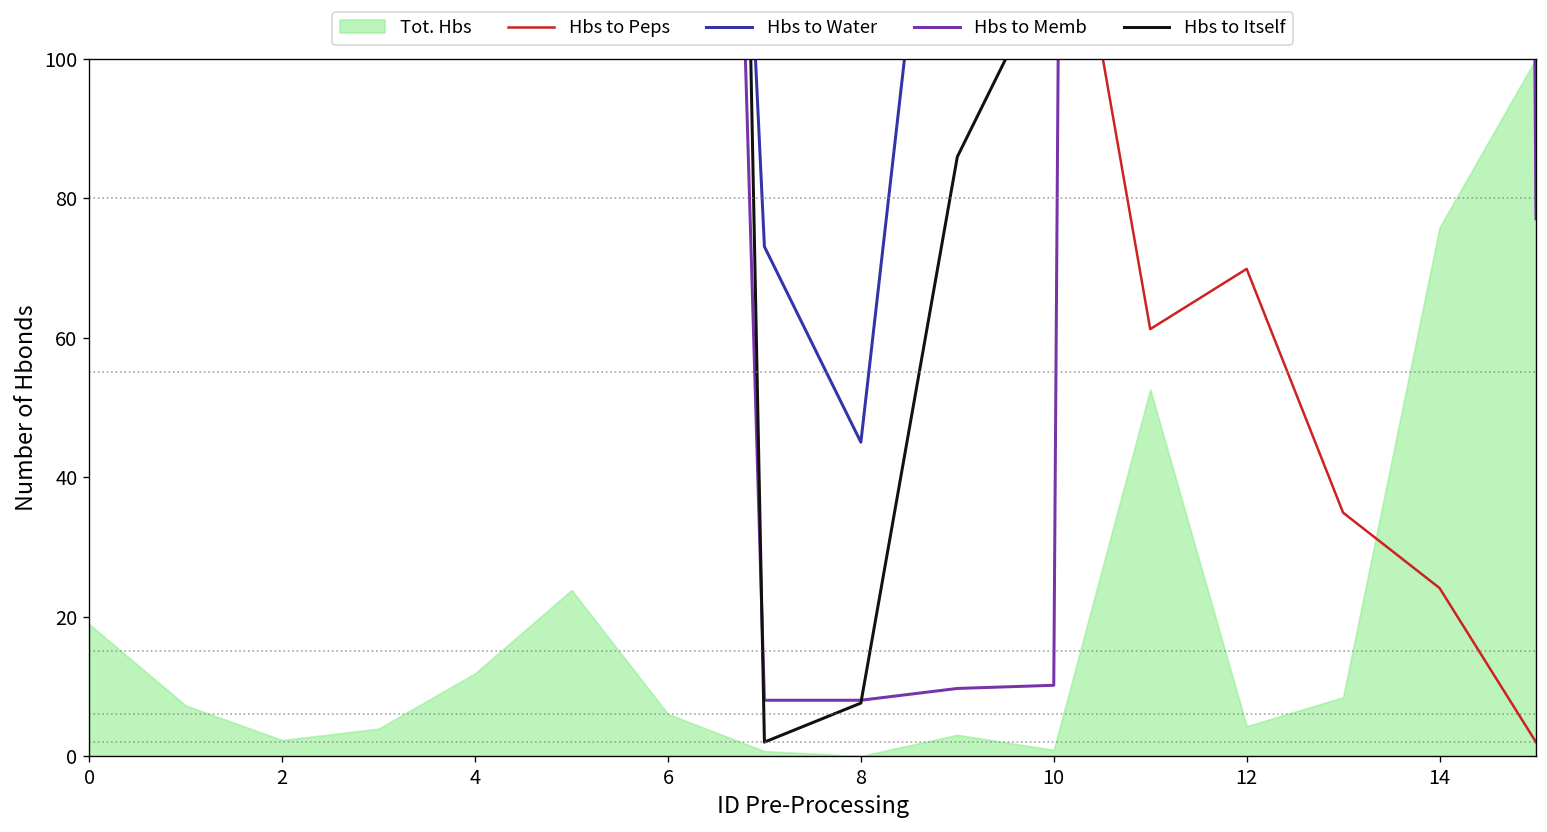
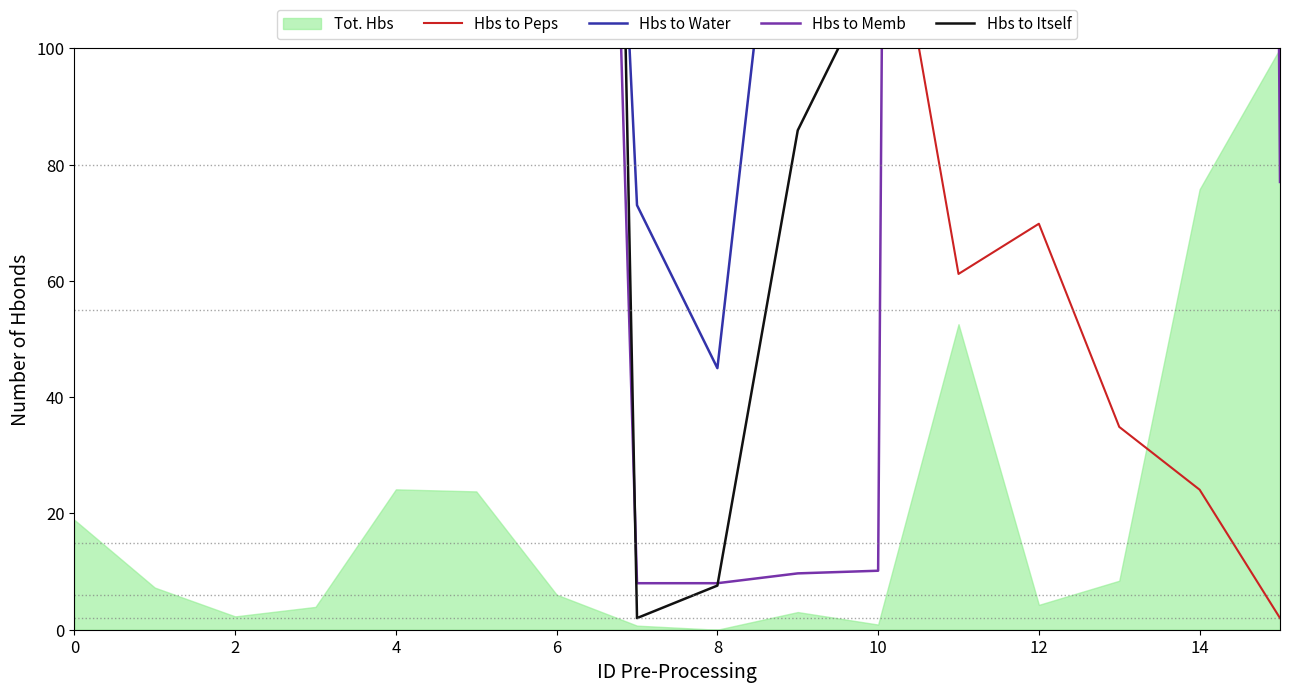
Tot. Hbs, 4: 12 -> 24
